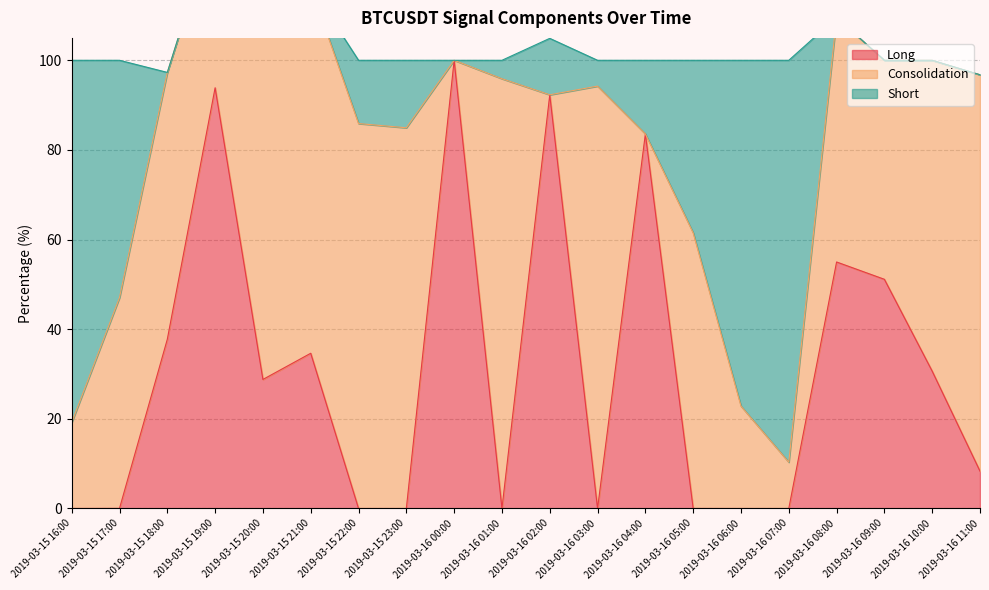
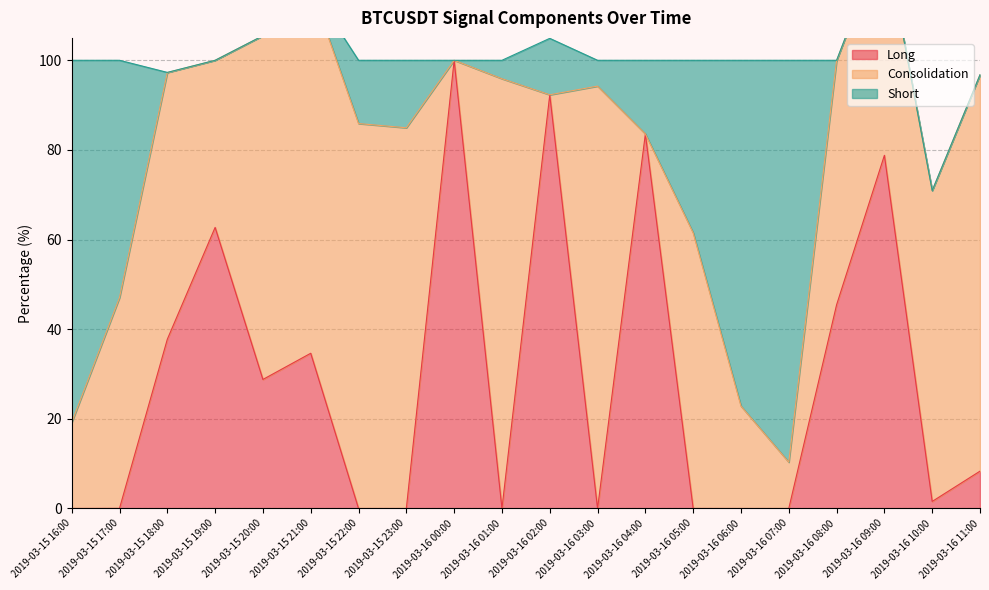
Long, 2019-03-15 19:00: 94 -> 63
Long, 2019-03-16 08:00: 55 -> 45
Long, 2019-03-16 09:00: 51 -> 79
Long, 2019-03-16 10:00: 31 -> 2
